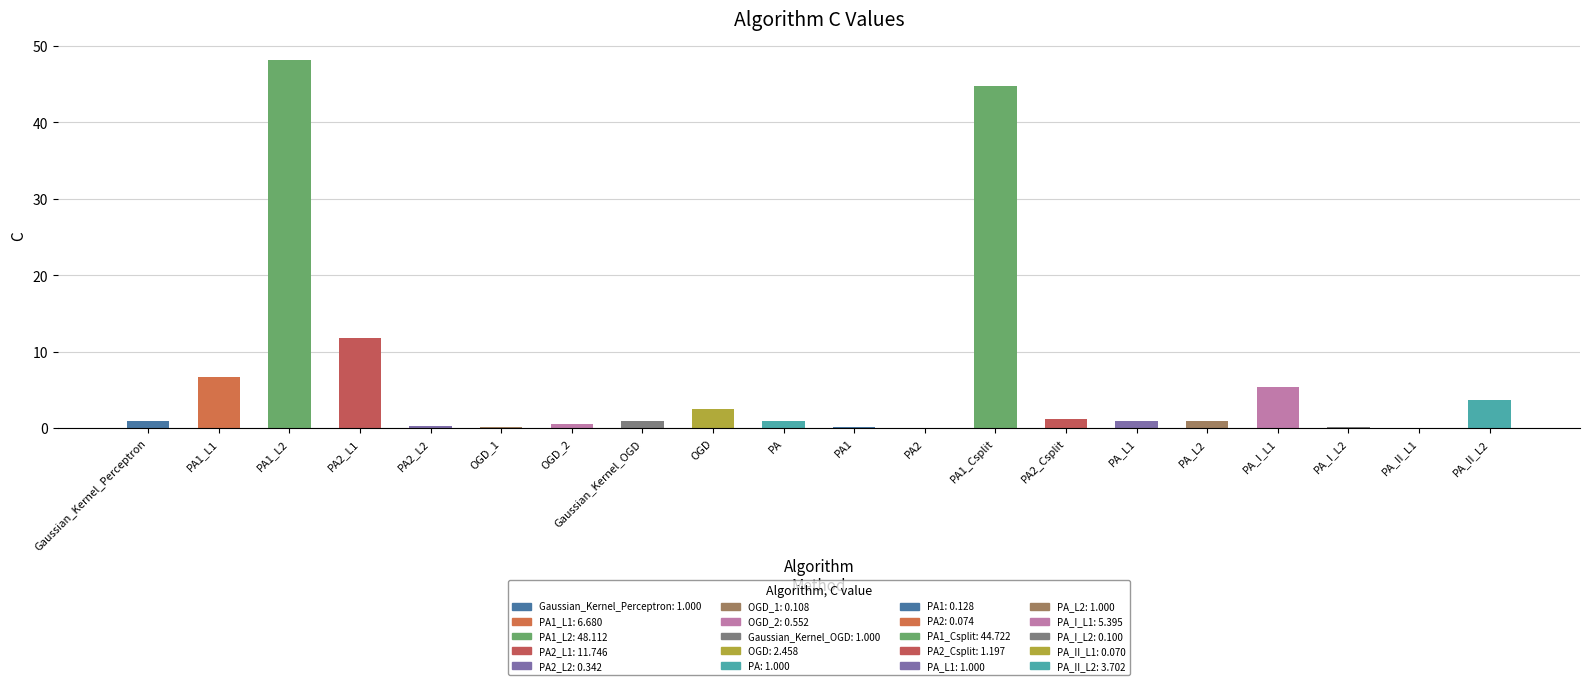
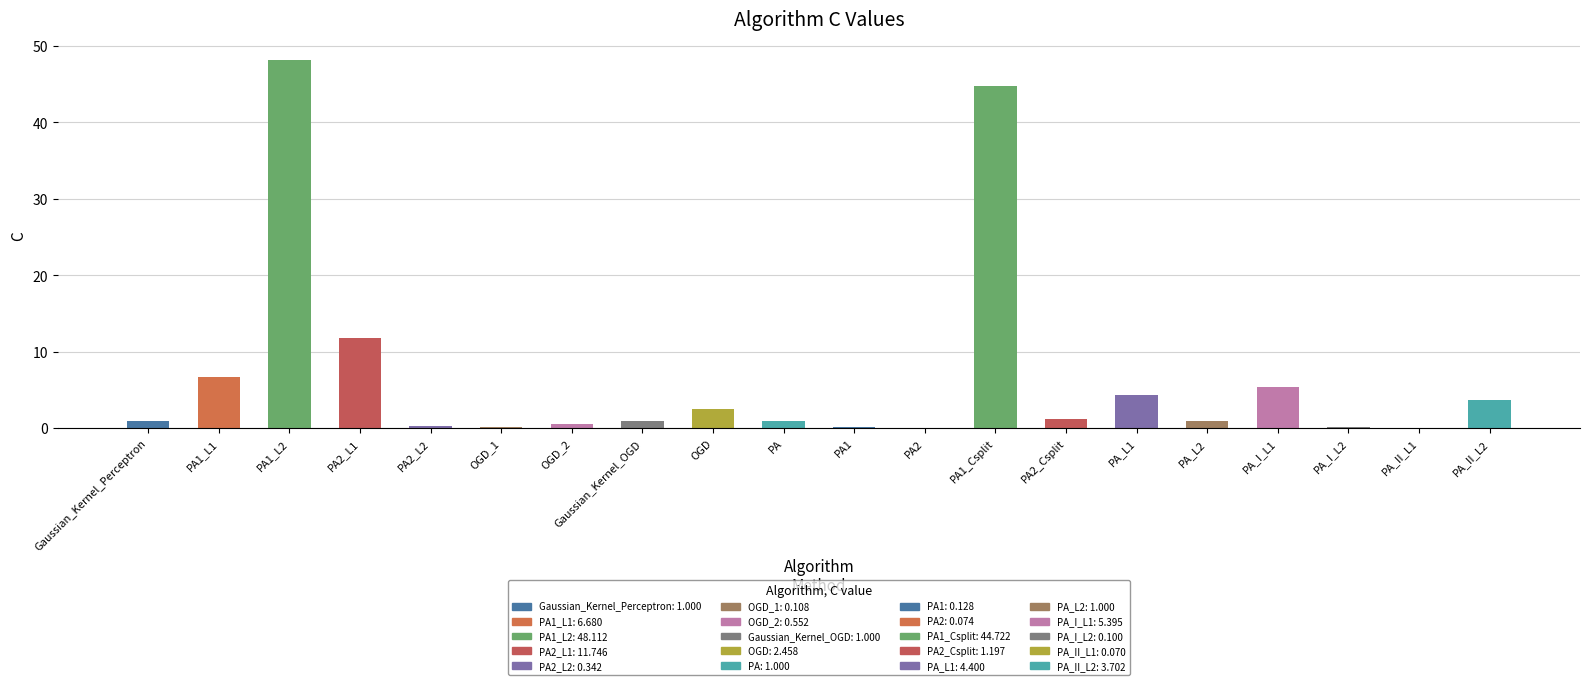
PA_L1: 1 -> 4
